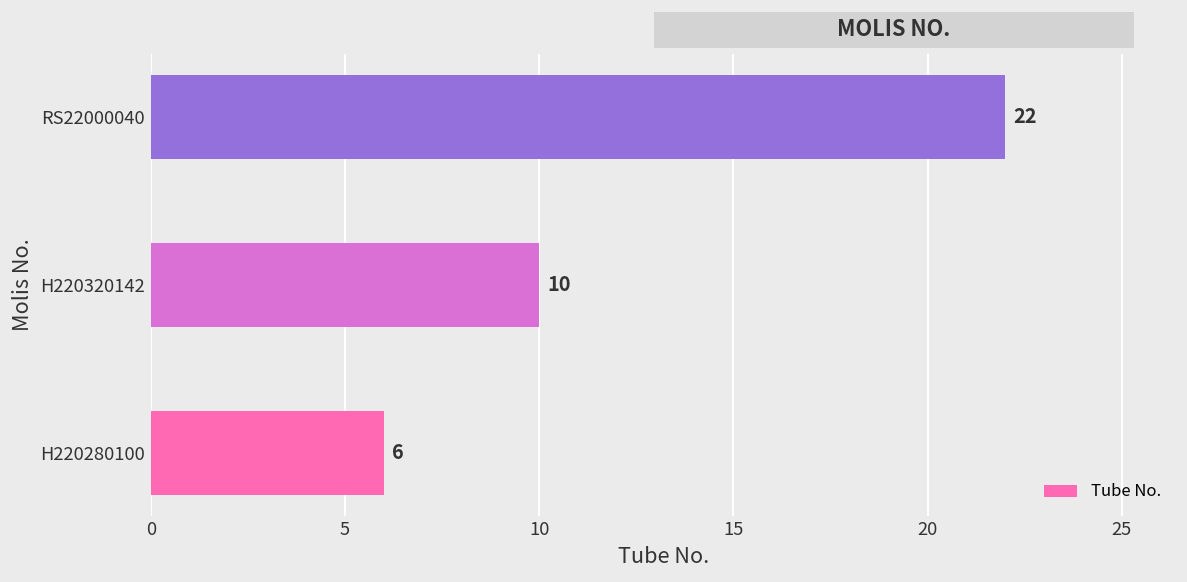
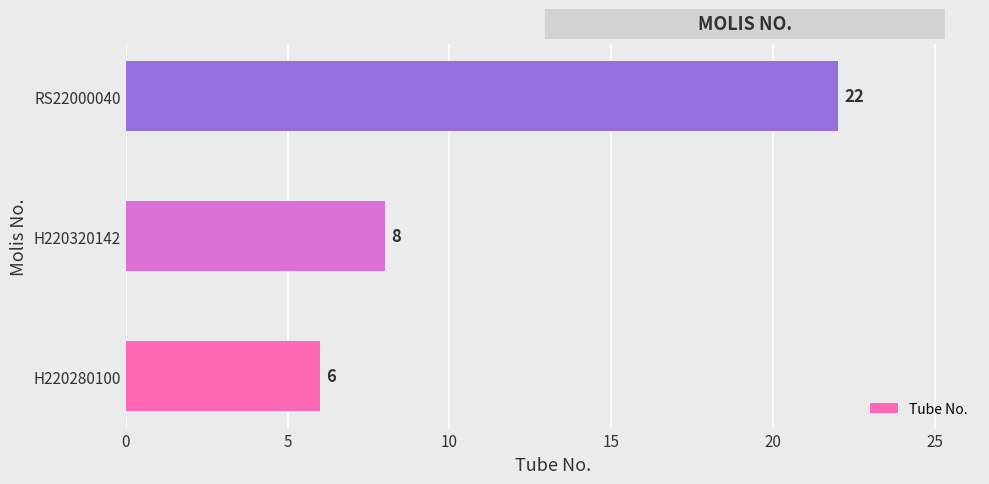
H220320142: 10 -> 8
